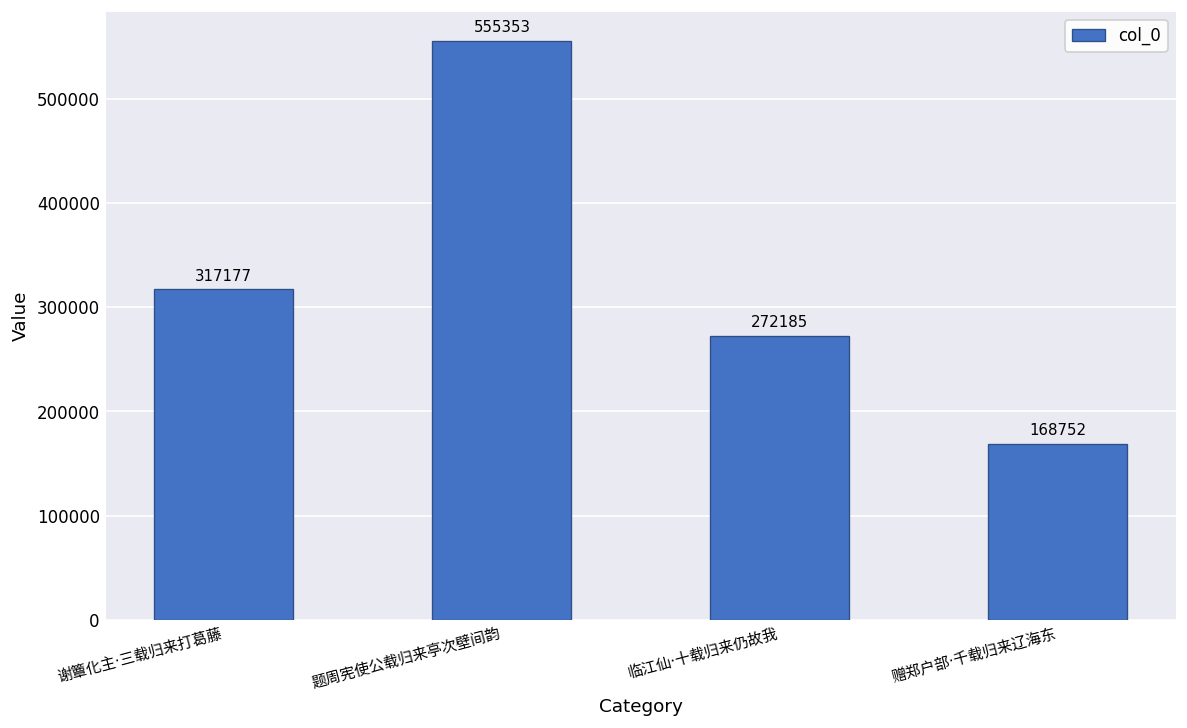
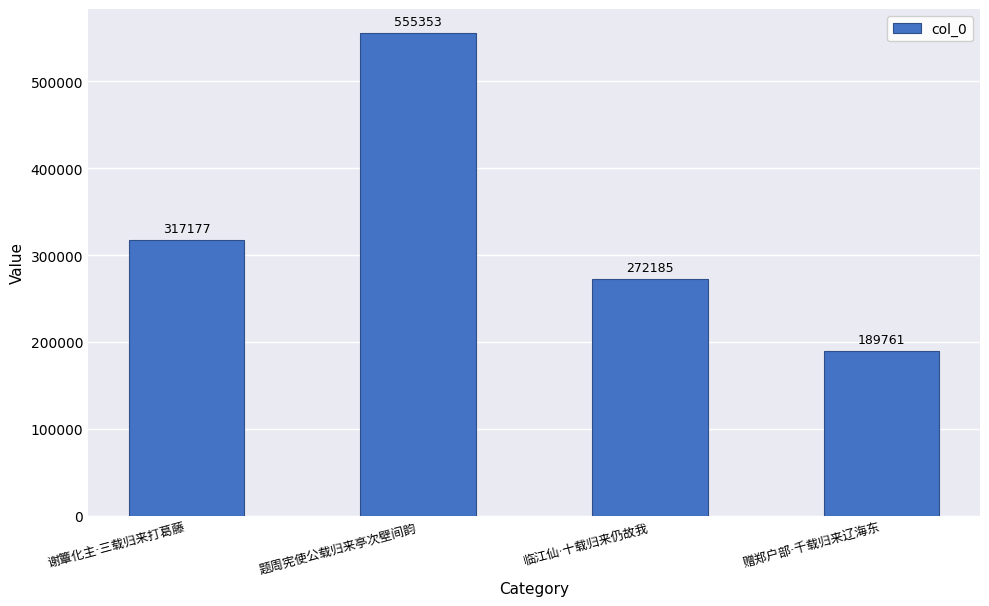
赠郑户部·千载归来辽海东: 168752 -> 189761
